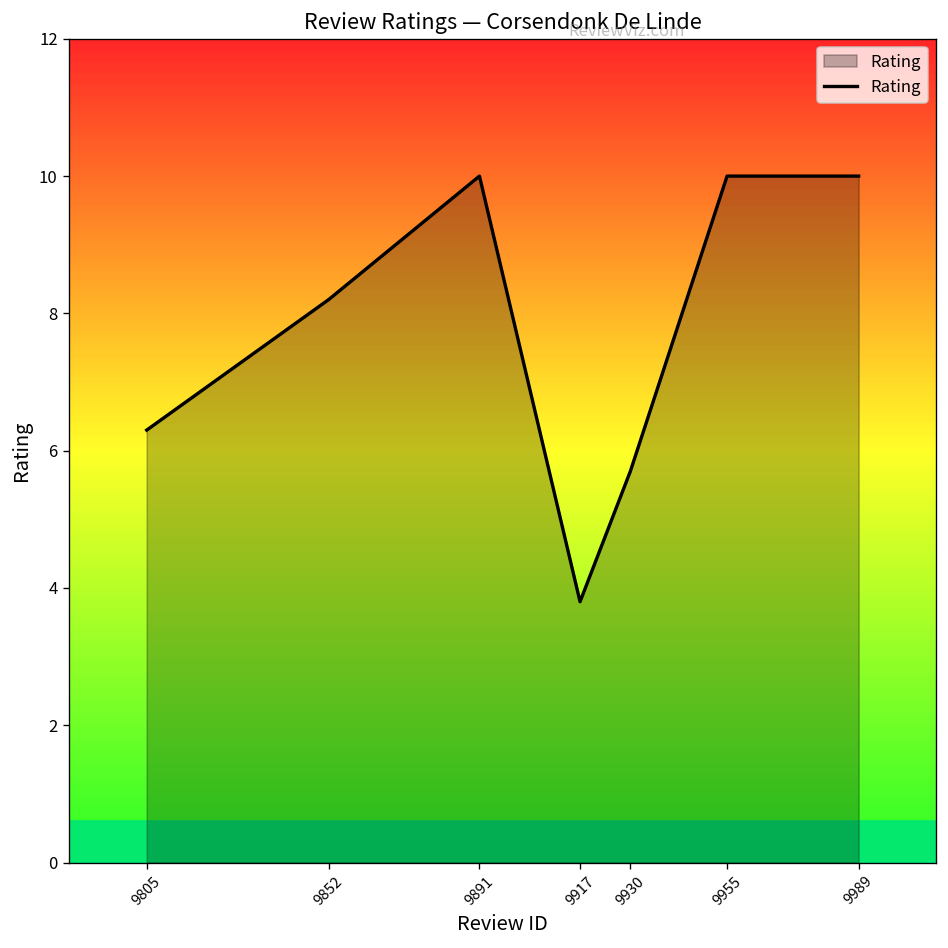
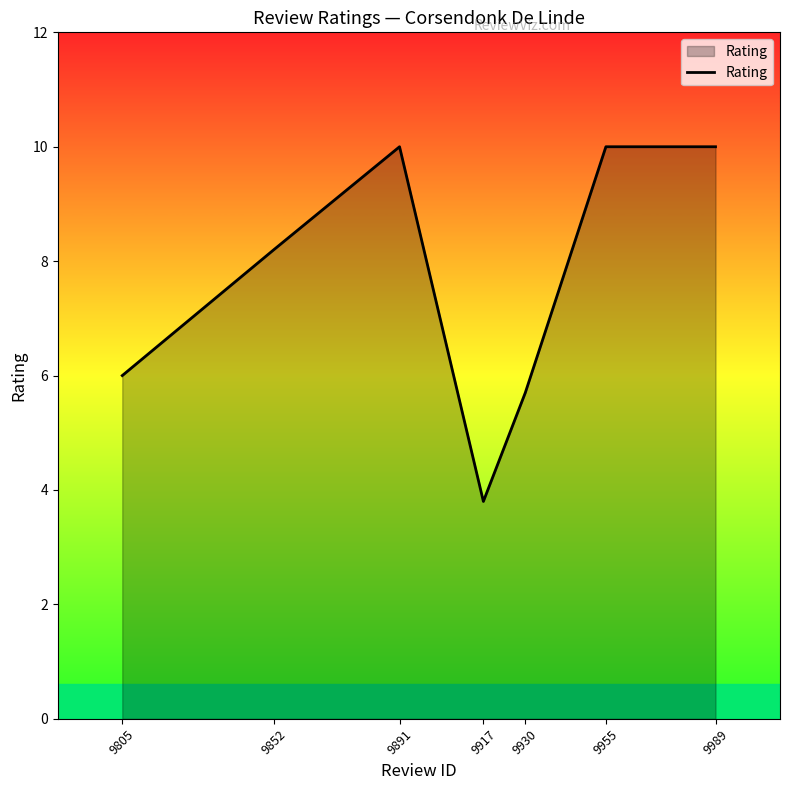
9805: 6.3 -> 6.0
